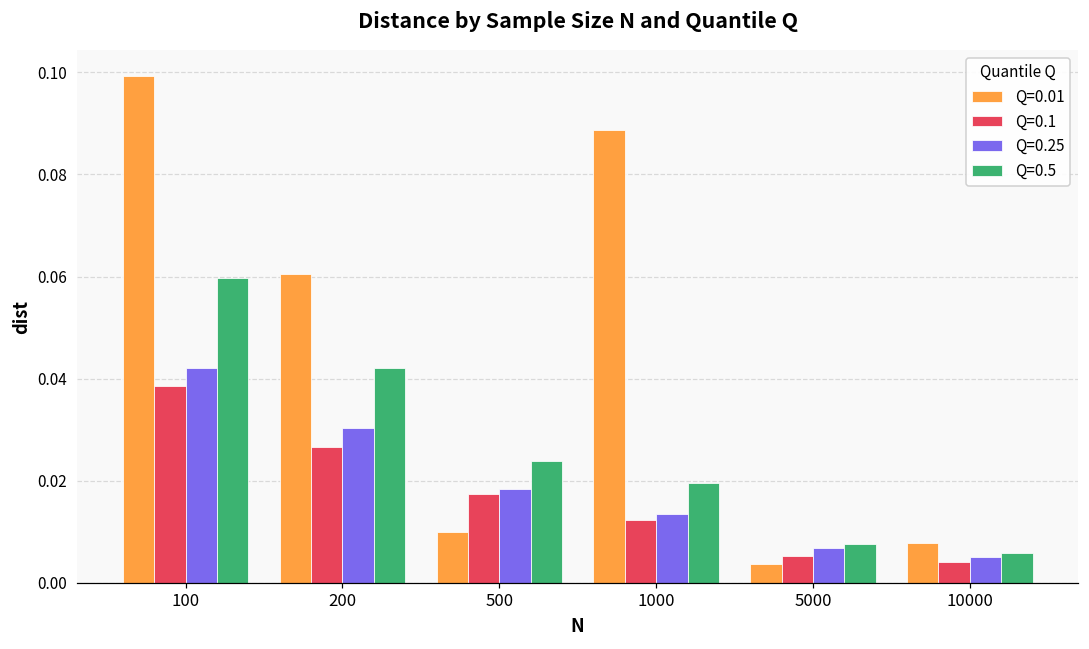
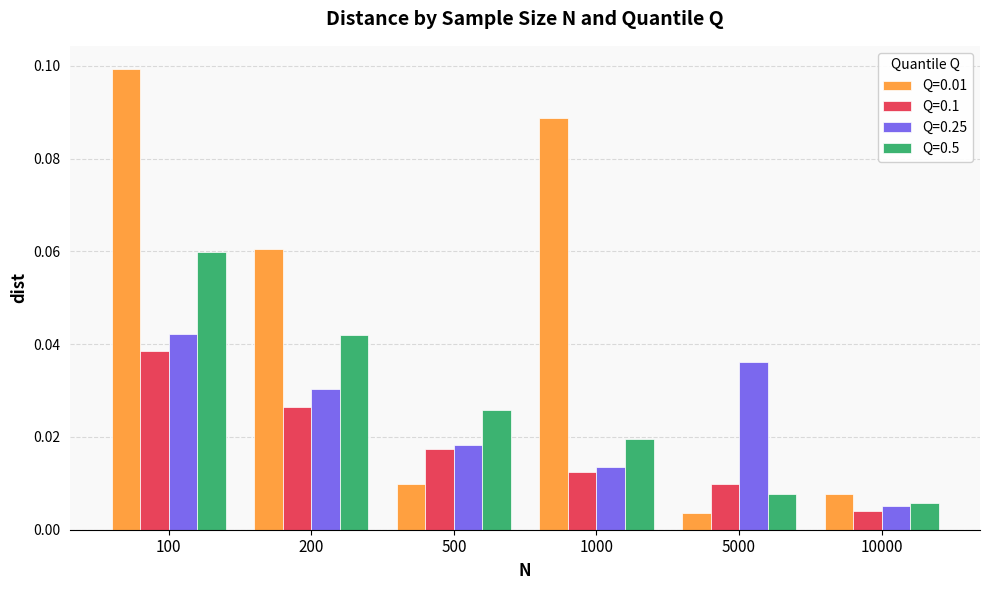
Q=0.5, 500: 0.024 -> 0.026
Q=0.1, 5000: 0.005 -> 0.010
Q=0.25, 5000: 0.007 -> 0.036
